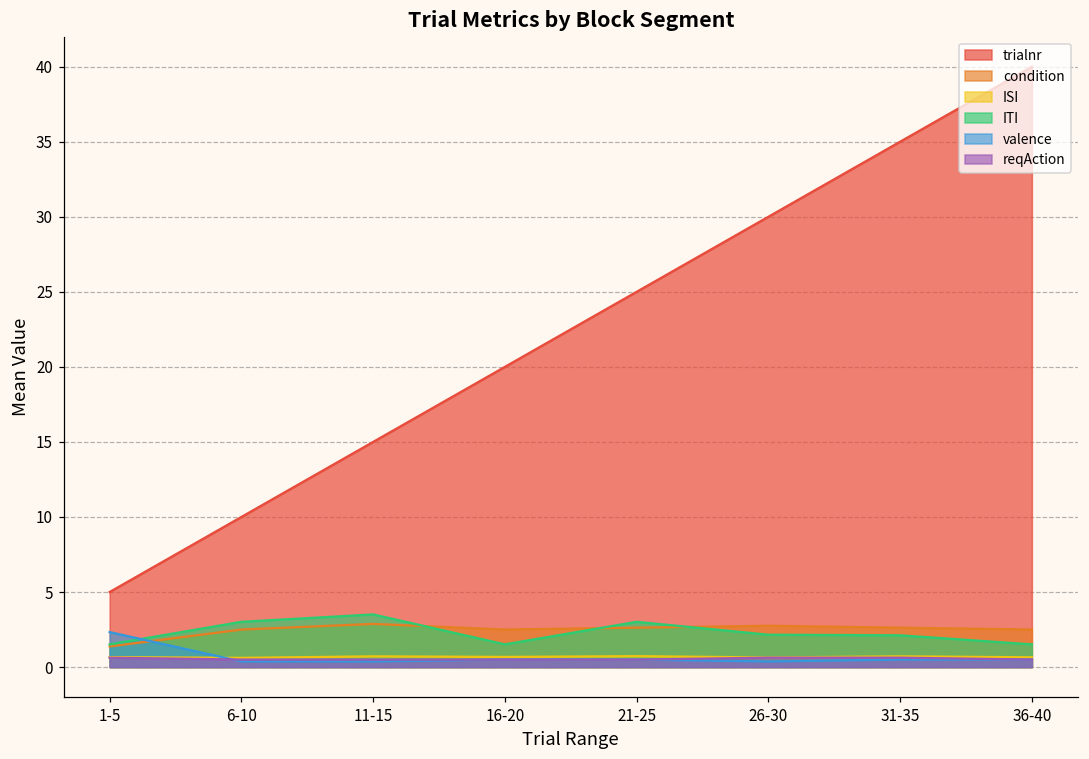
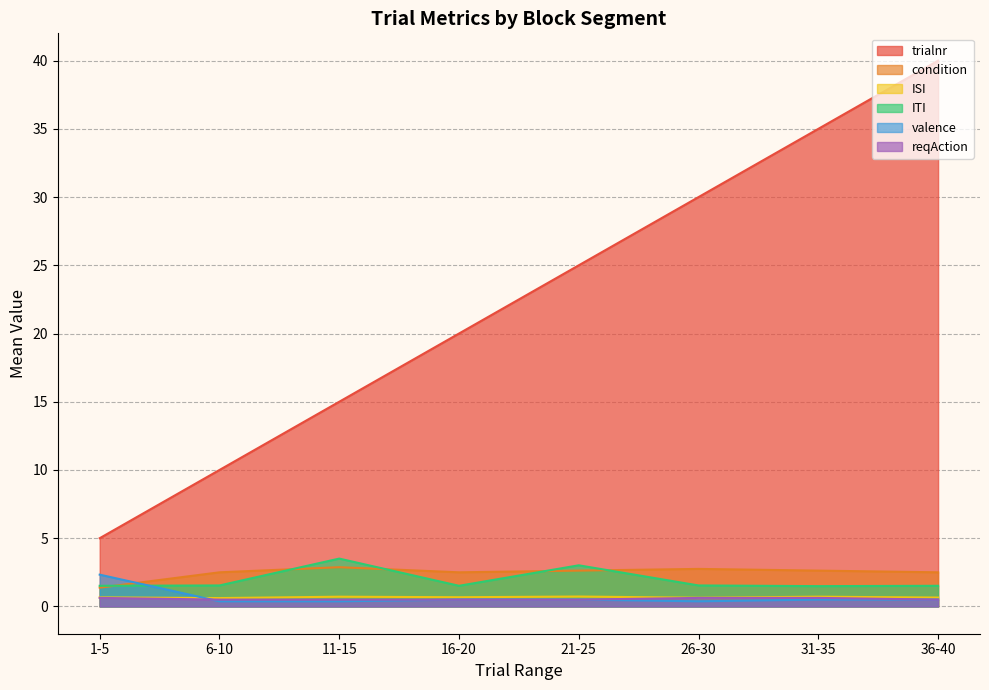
ITI, 6-10: 3.0 -> 1.5
ITI, 26-30: 2.2 -> 1.5
ITI, 31-35: 2.1 -> 1.5
